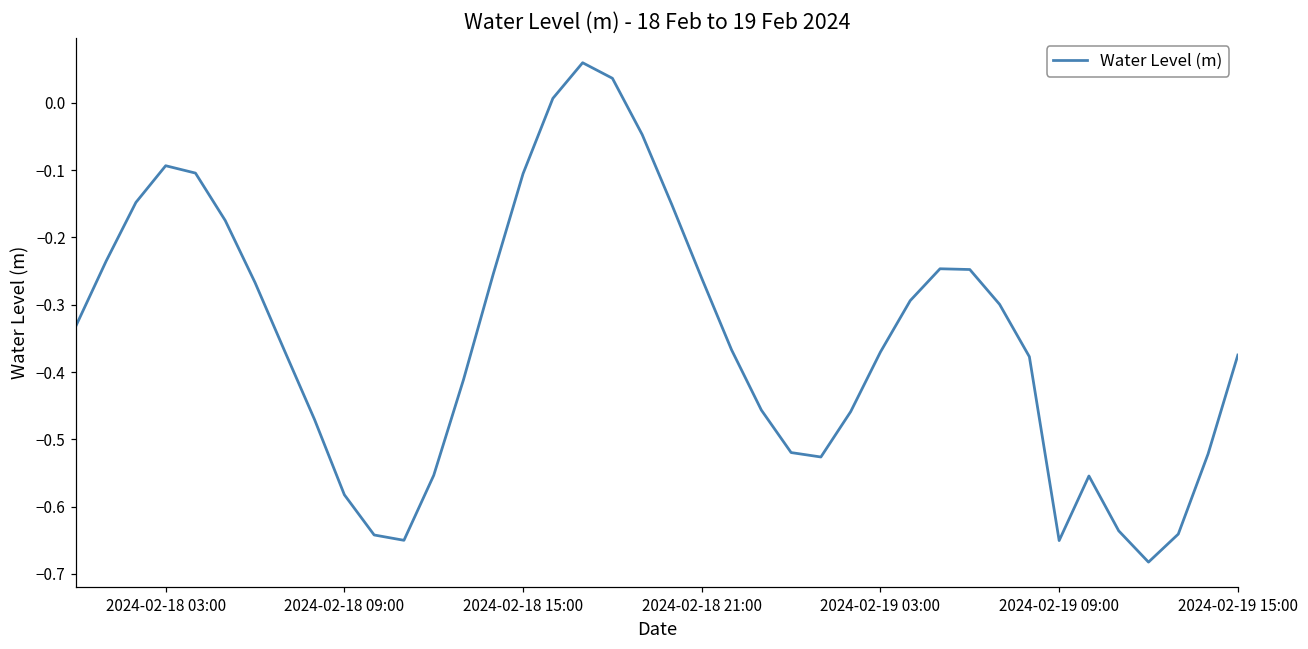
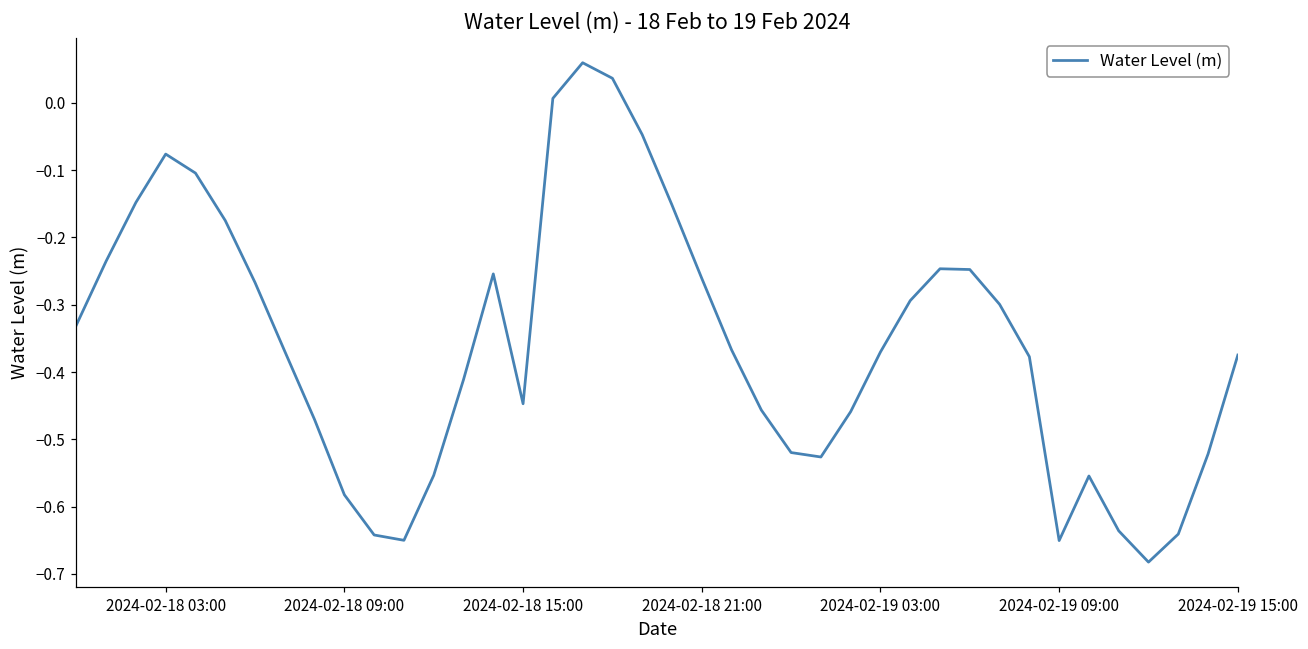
2024-02-18 03:00: -0.09 -> -0.08
2024-02-18 15:00: -0.11 -> -0.45
